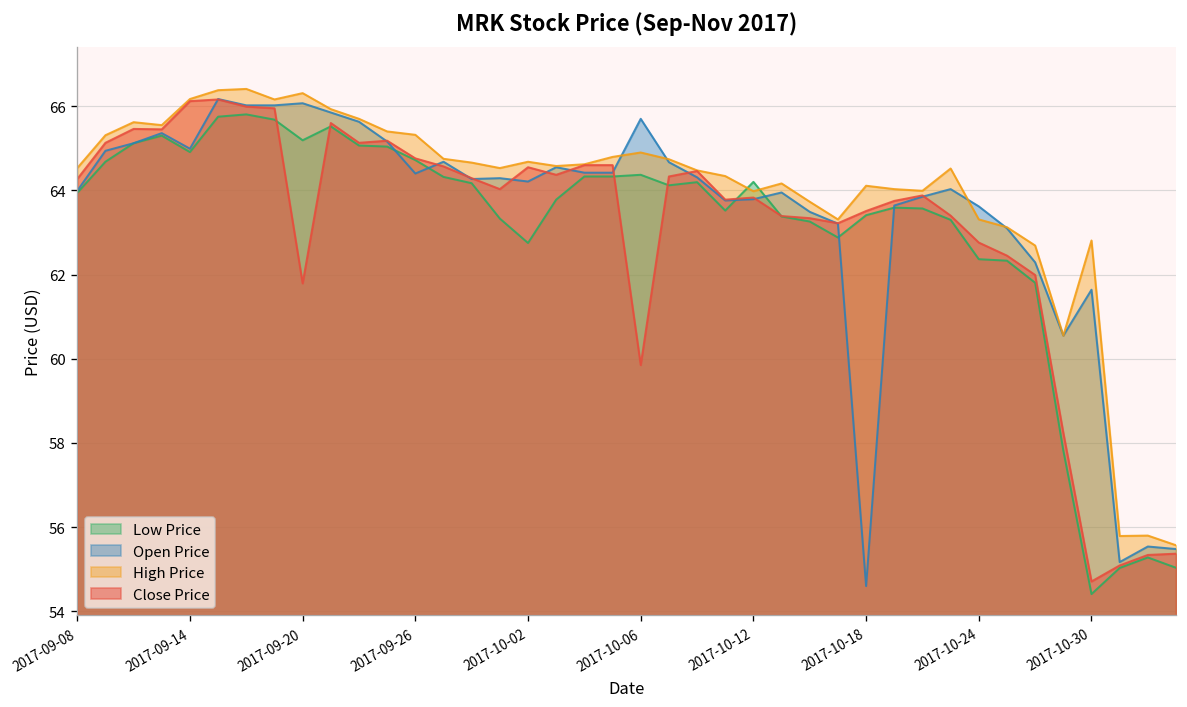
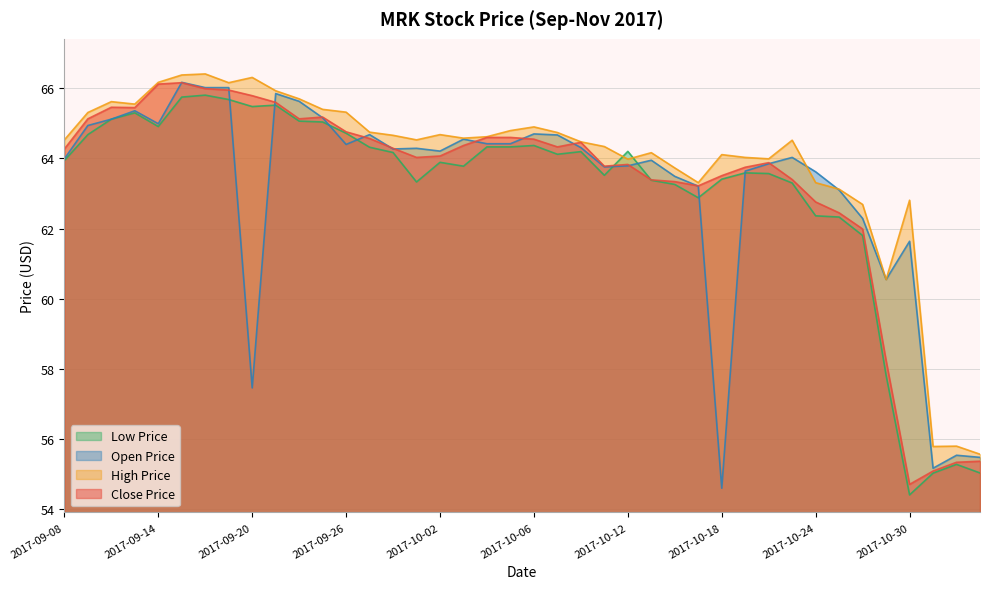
Low Price, 2017-09-20: 65.2 -> 65.5
Open Price, 2017-09-20: 66.1 -> 57.5
Close Price, 2017-09-20: 61.8 -> 65.8
Low Price, 2017-10-02: 62.8 -> 63.9
Close Price, 2017-10-02: 64.6 -> 64.1
Open Price, 2017-10-06: 65.7 -> 64.7
Close Price, 2017-10-06: 59.9 -> 64.6
